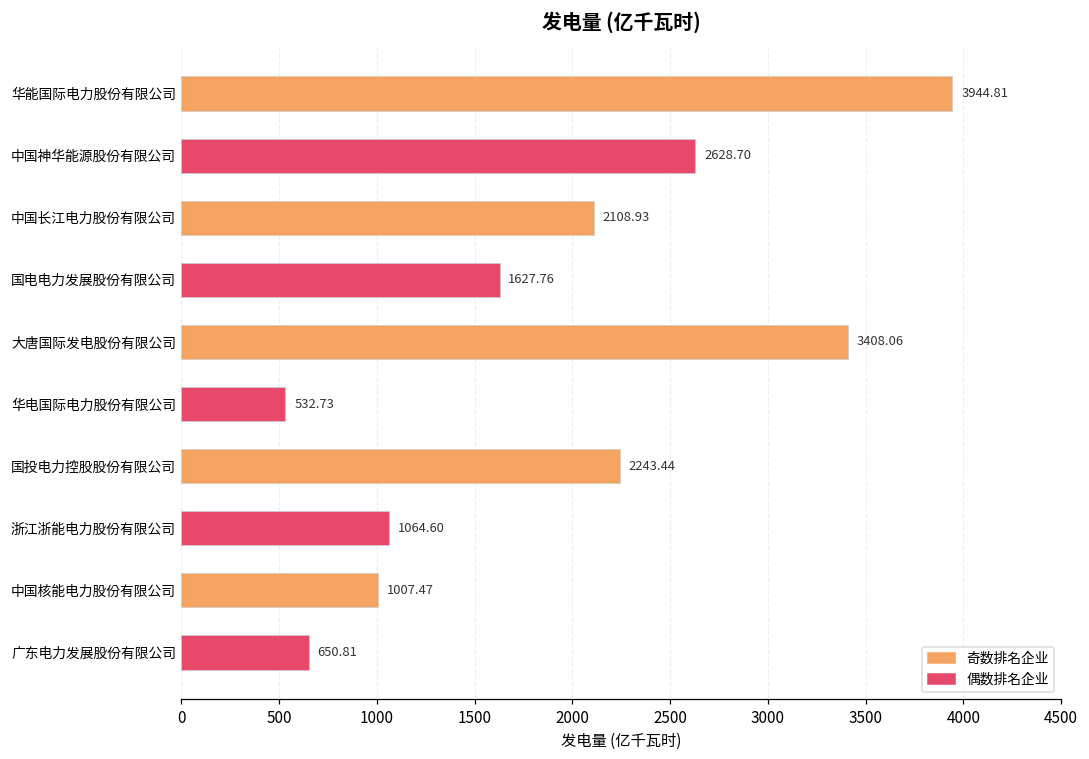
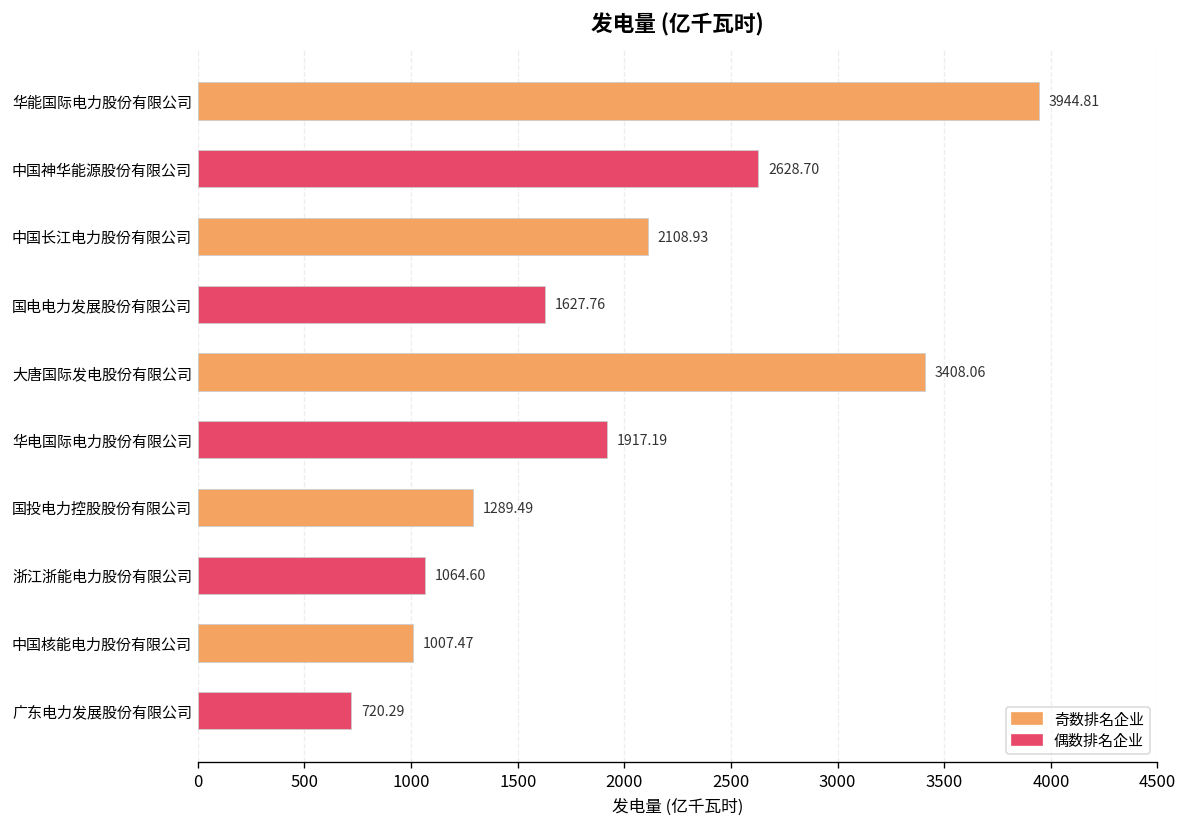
华电国际电力股份有限公司: 532.73 -> 1917.19
国投电力控股股份有限公司: 2243.44 -> 1289.49
广东电力发展股份有限公司: 650.81 -> 720.29
